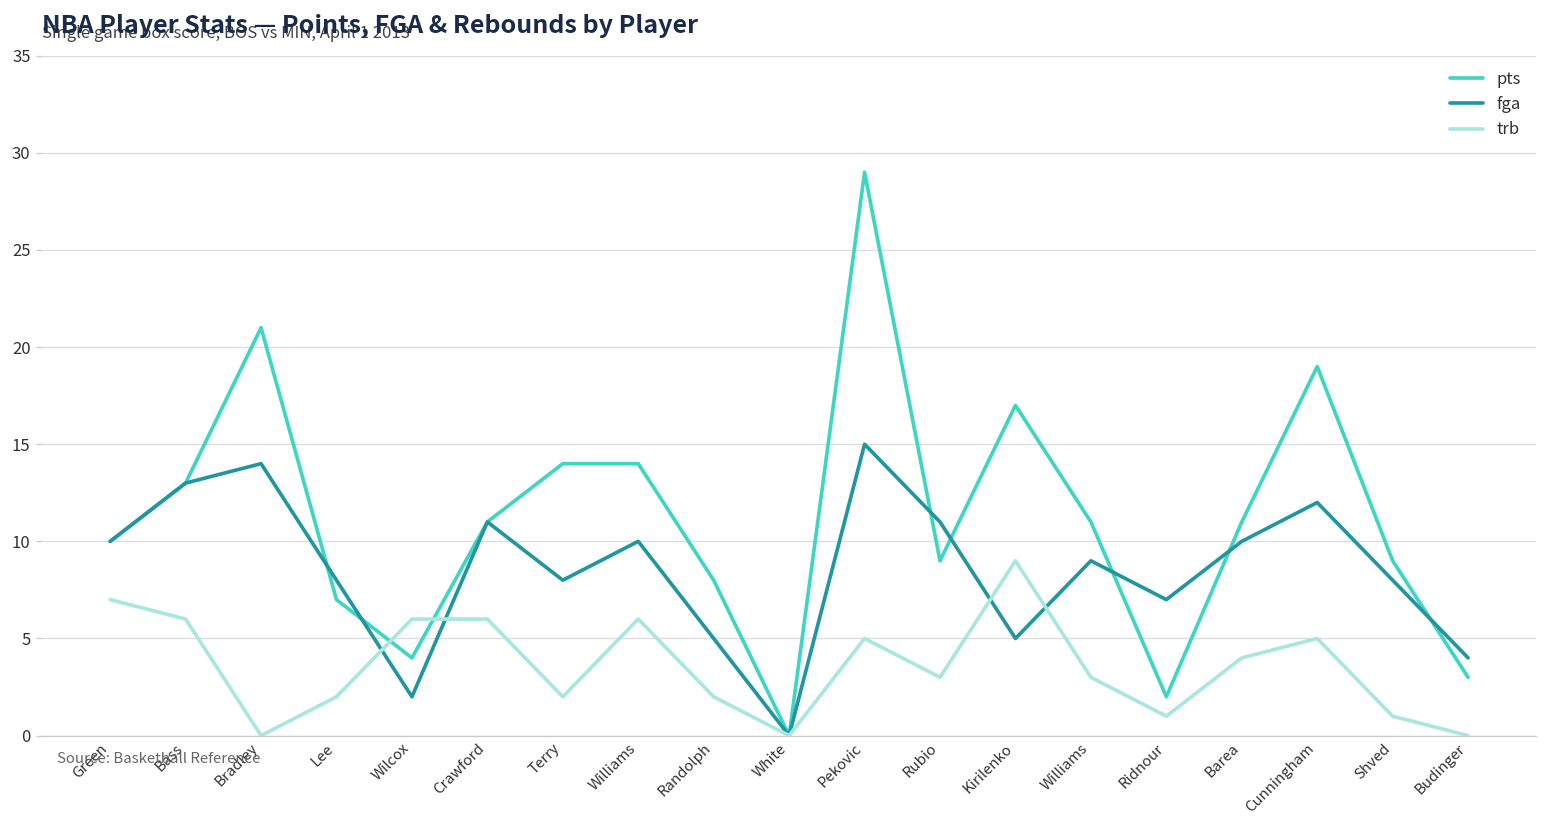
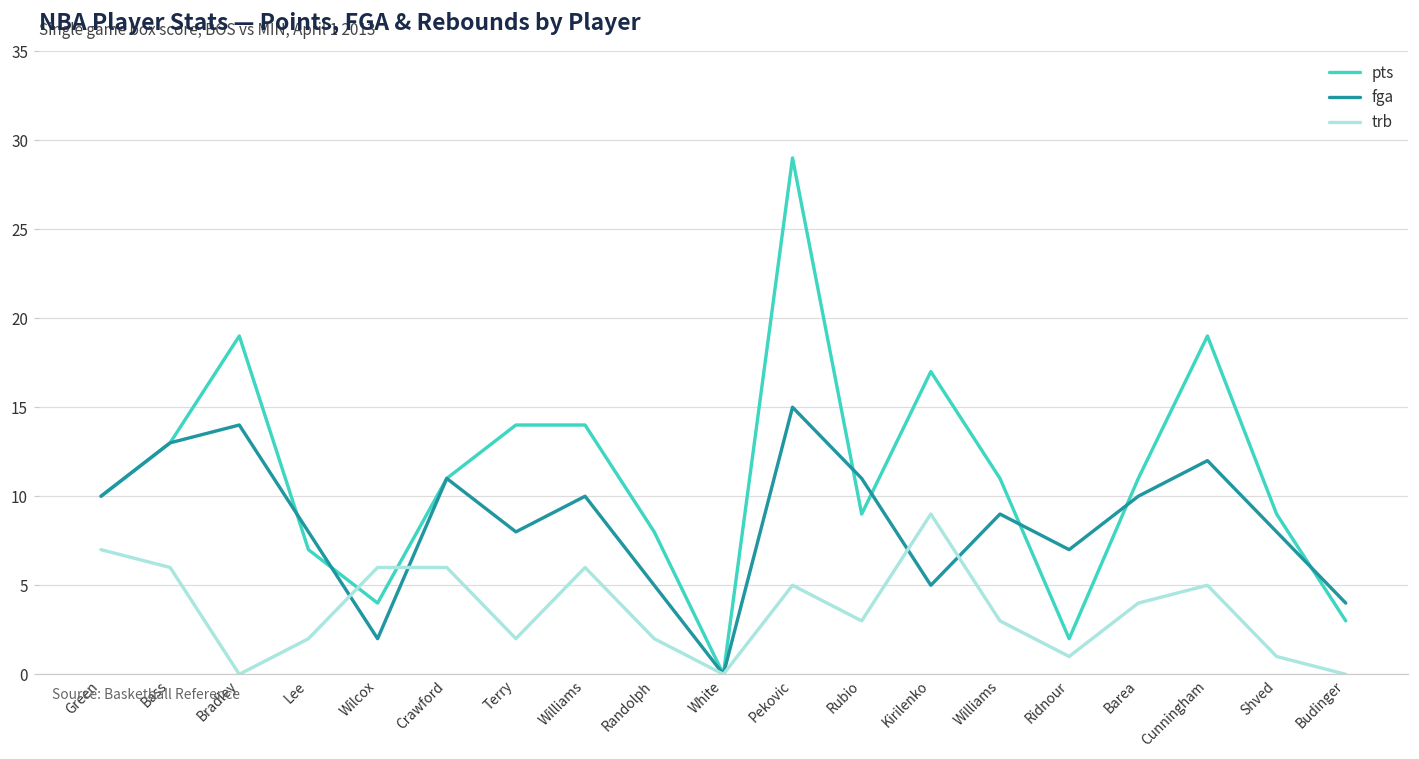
pts, Bradley: 21 -> 19
